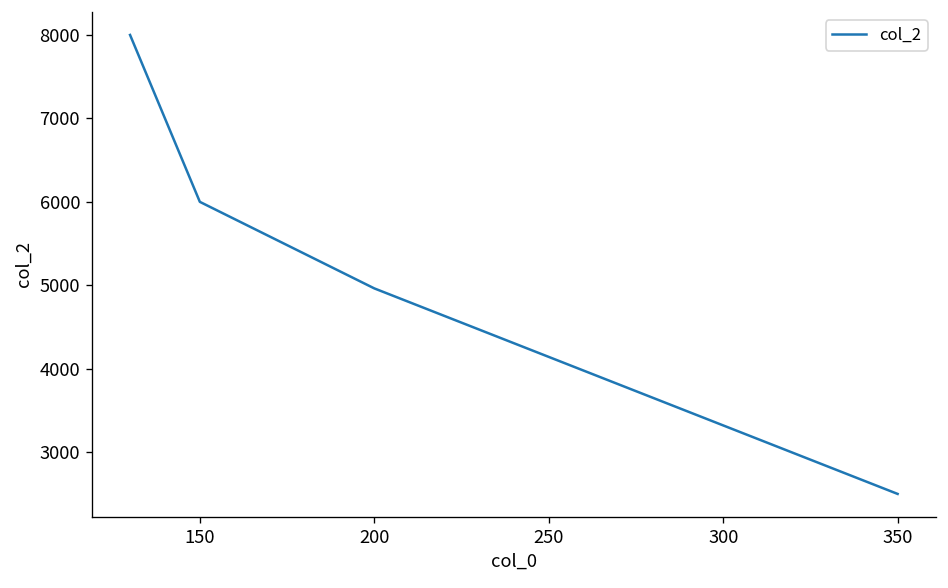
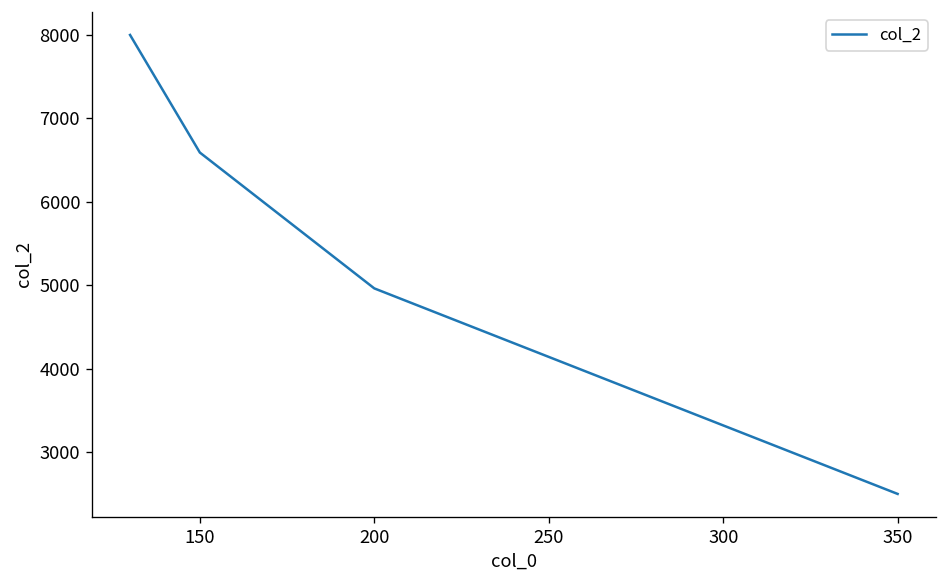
150: 6000 -> 6600
